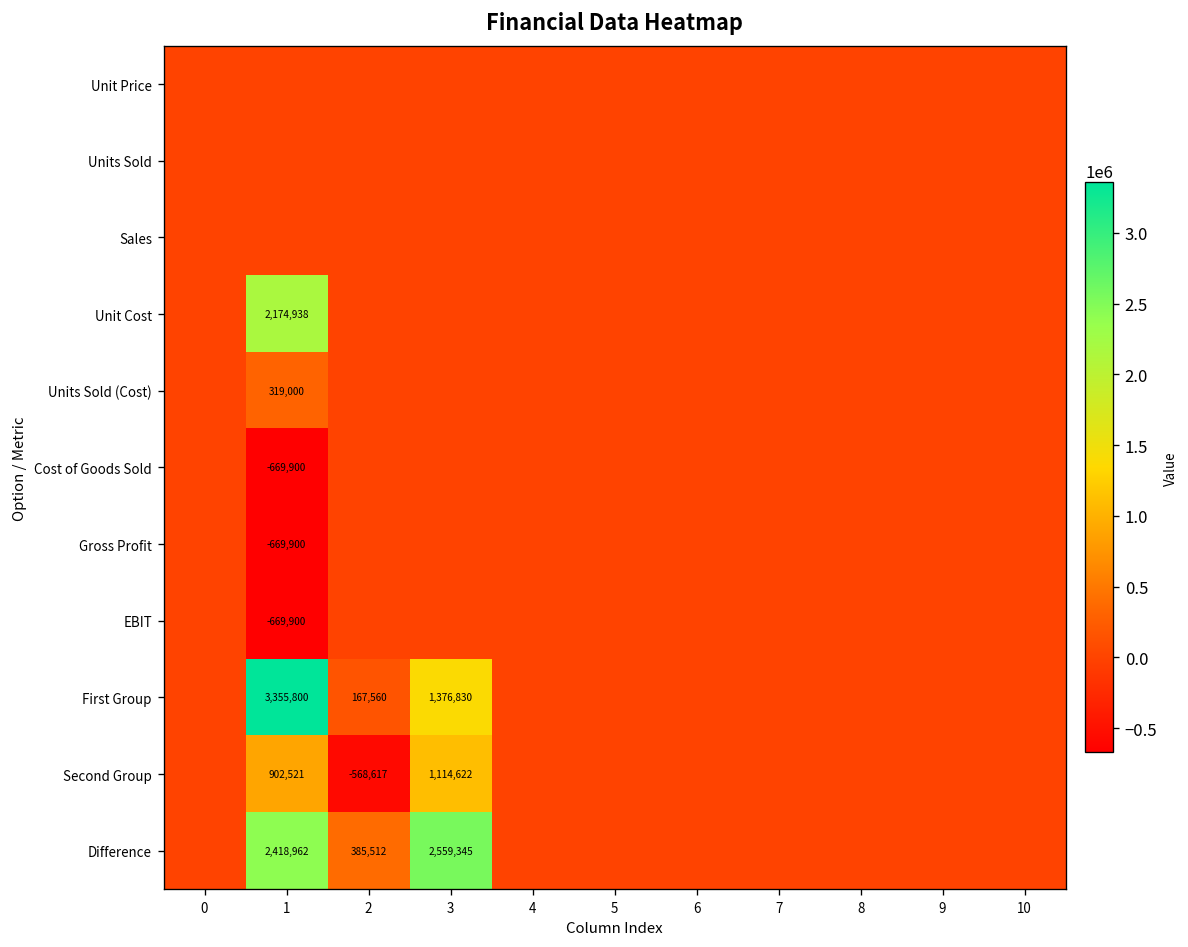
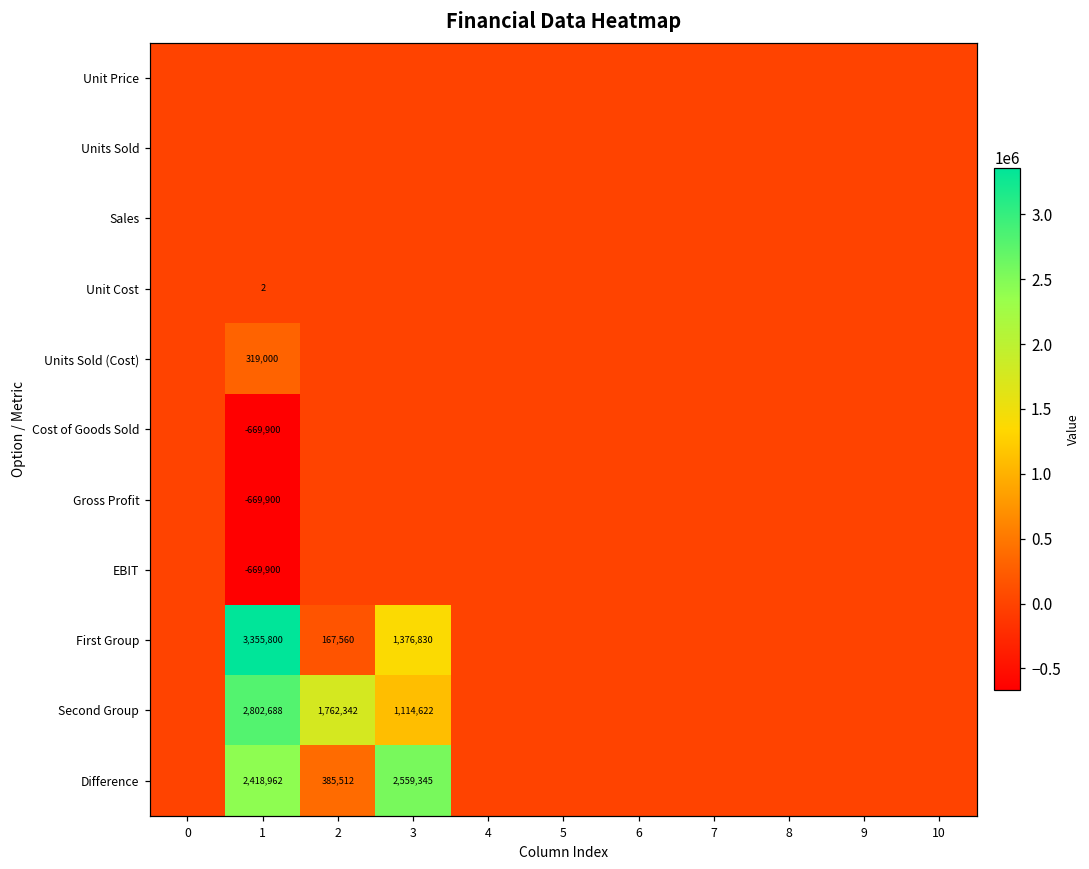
Unit Cost, 1: 2,174,938 -> 2
Second Group, 1: 902,521 -> 2,802,688
Second Group, 2: -568,617 -> 1,762,342
